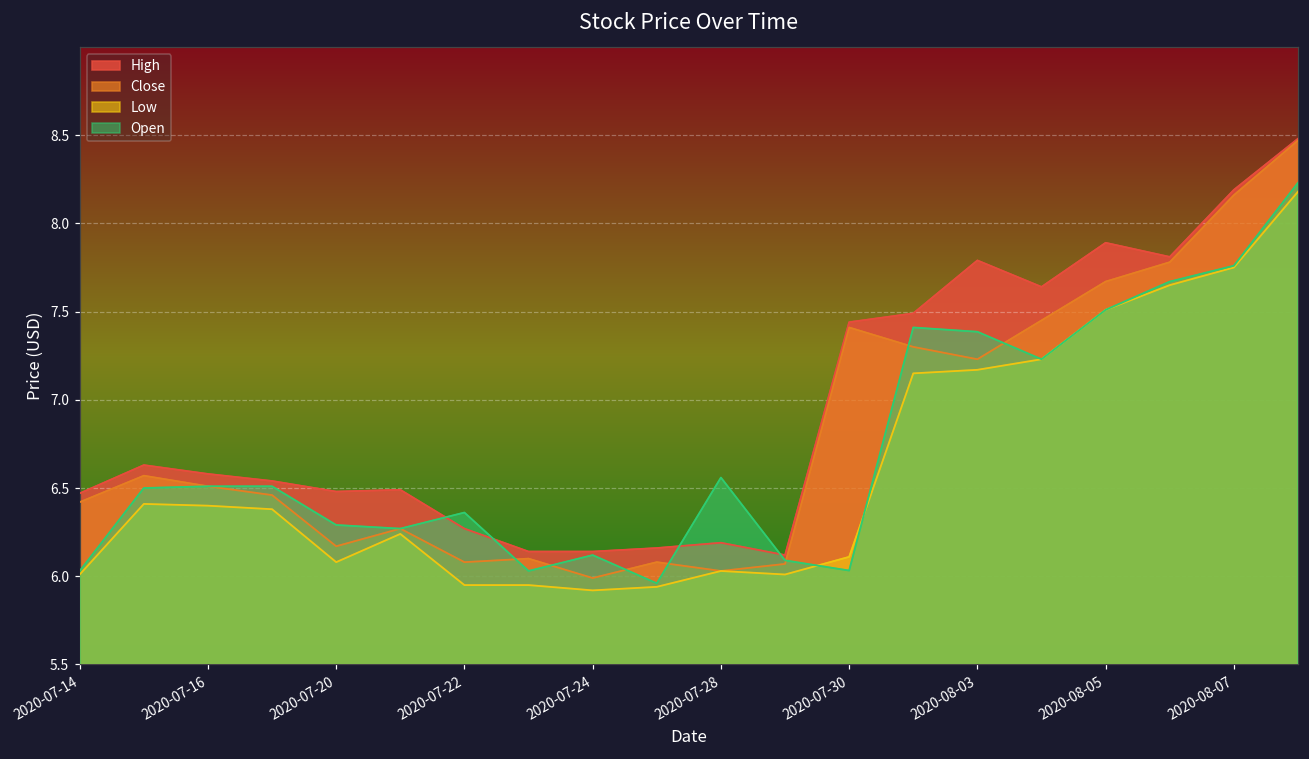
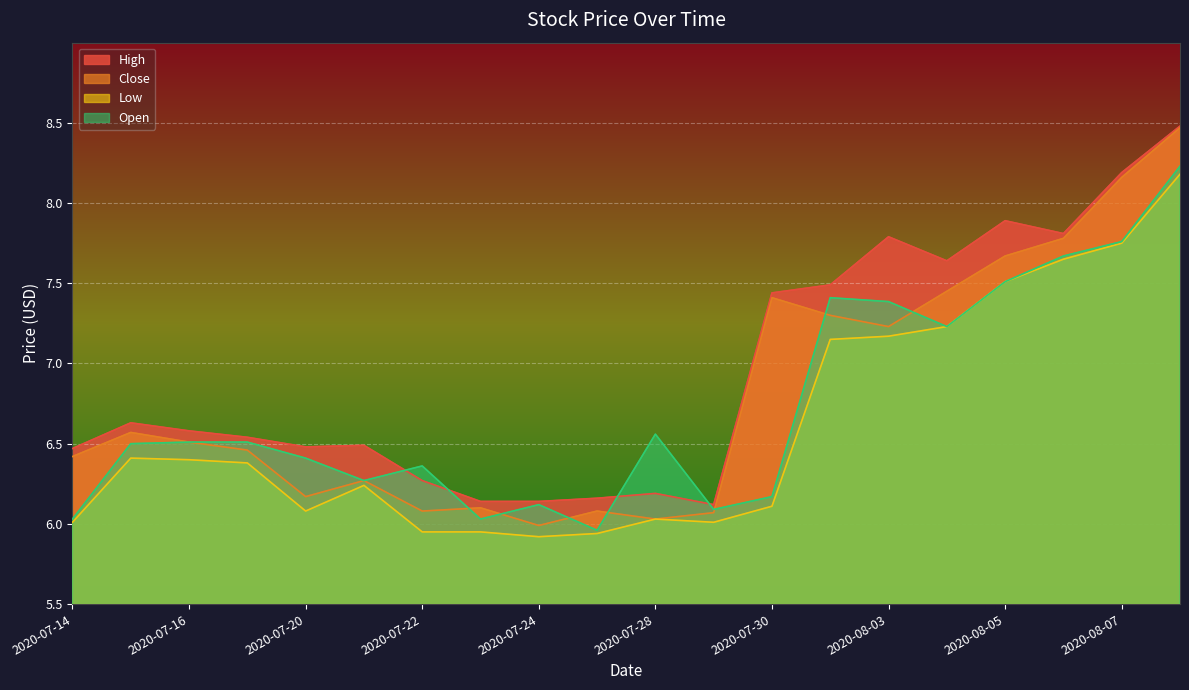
Open, 2020-07-20: 6.29 -> 6.41
Open, 2020-07-30: 6.03 -> 6.17
